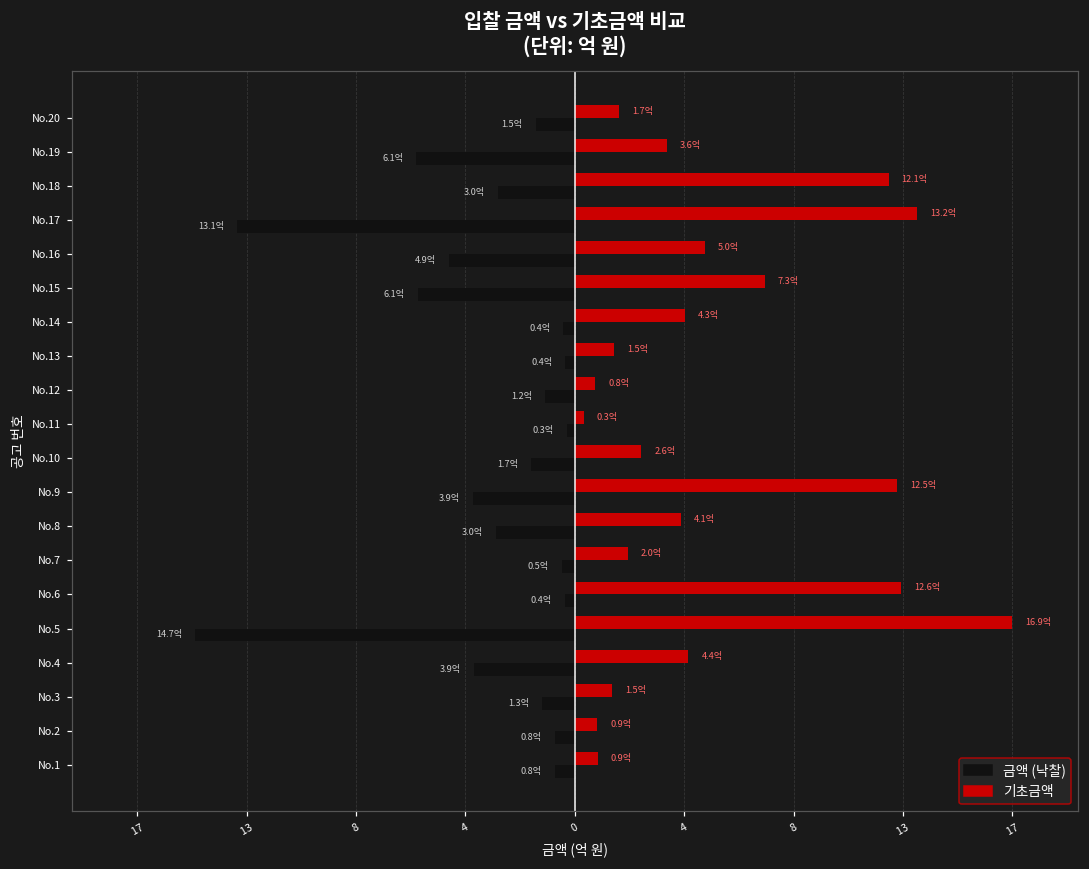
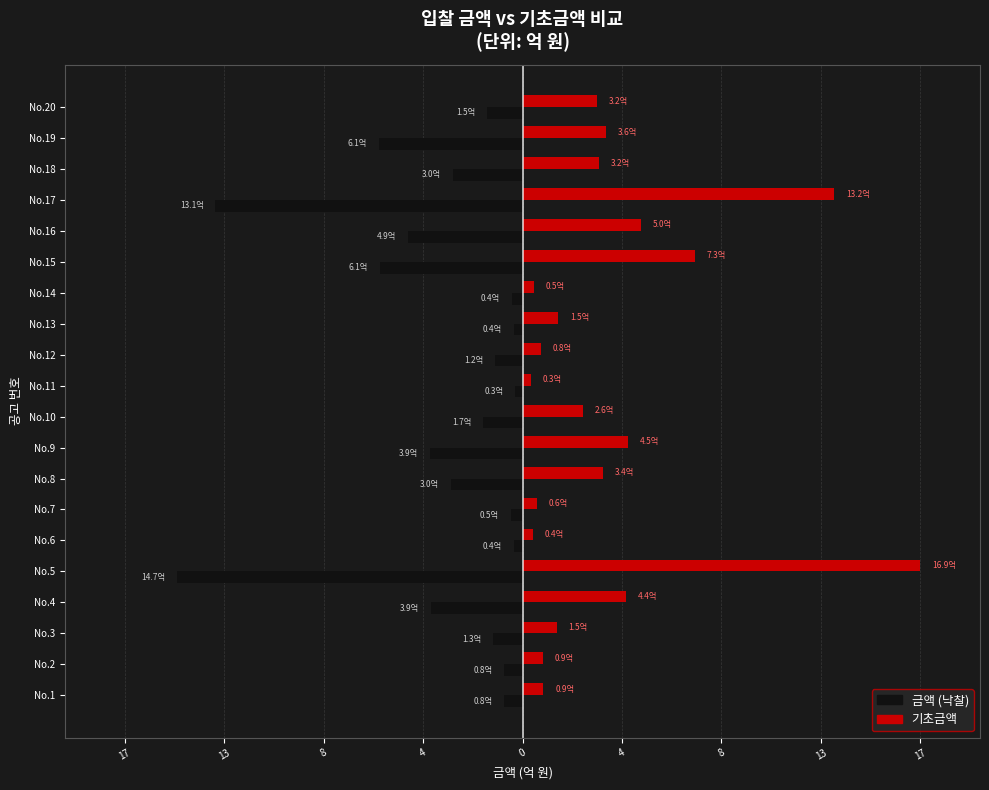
기초금액, No.20: 1.7억 -> 3.2억
기초금액, No.18: 12.1억 -> 3.2억
기초금액, No.14: 4.3억 -> 0.5억
기초금액, No.9: 12.5억 -> 4.5억
기초금액, No.8: 4.1억 -> 3.4억
기초금액, No.7: 2.0억 -> 0.6억
기초금액, No.6: 12.6억 -> 0.4억
